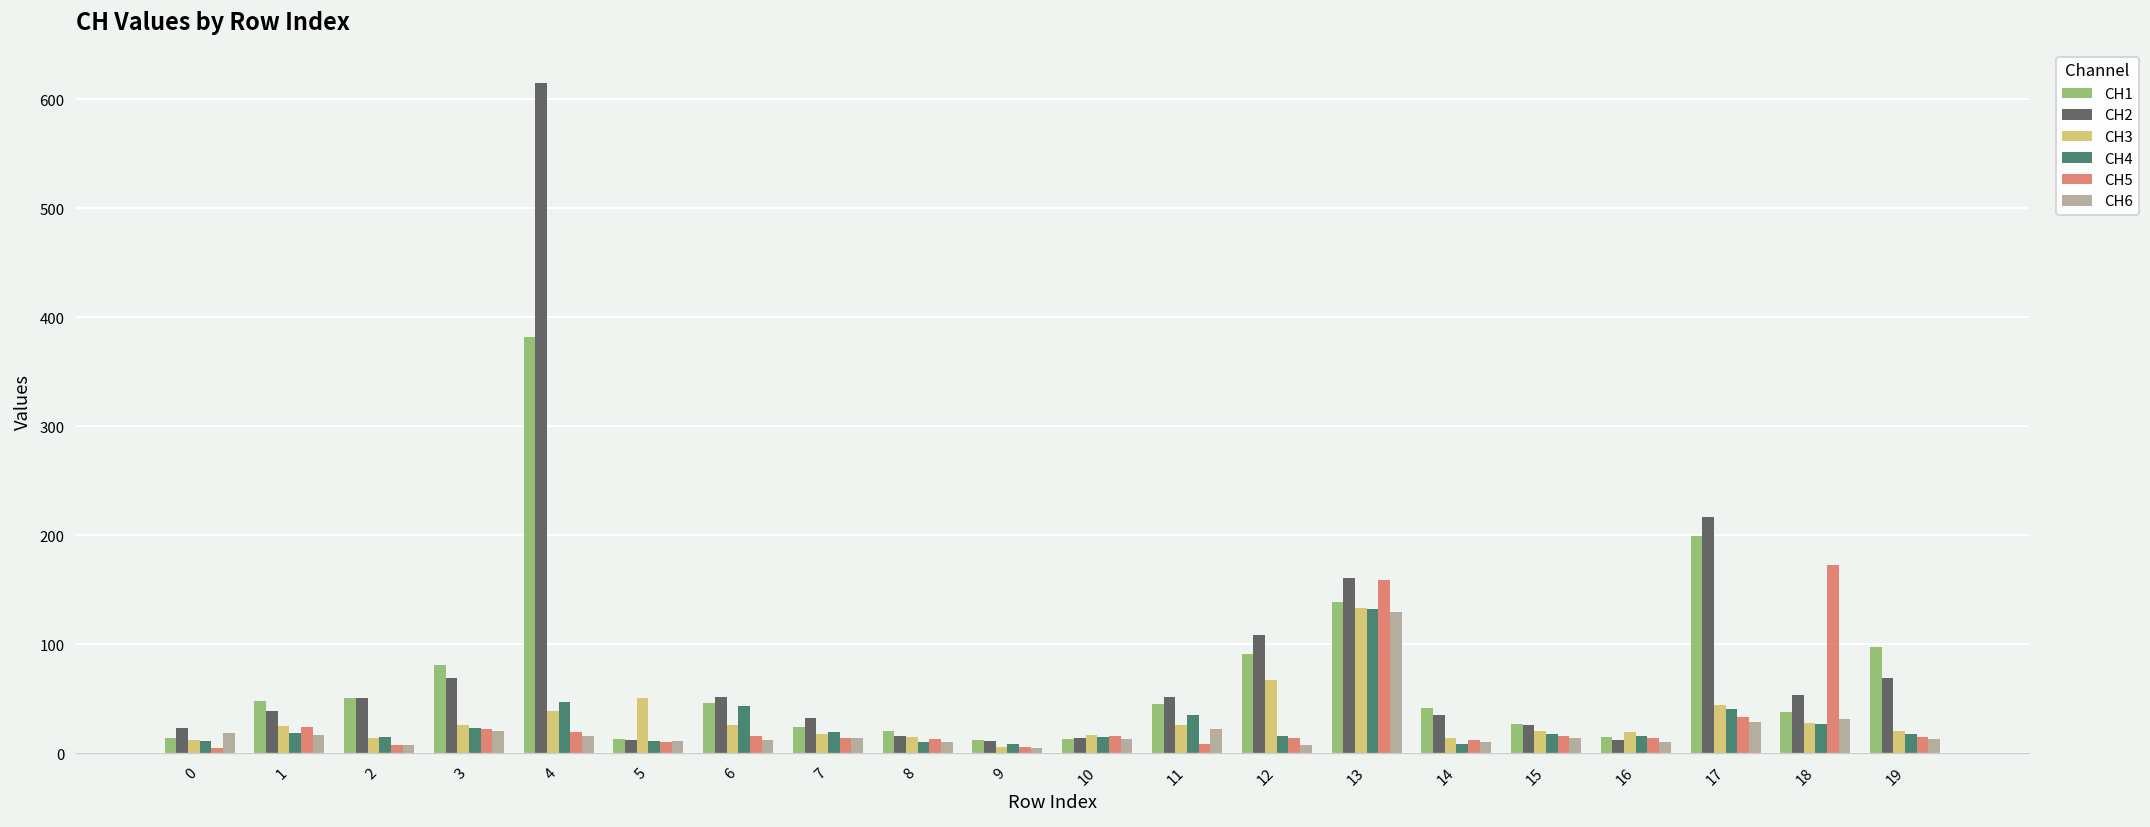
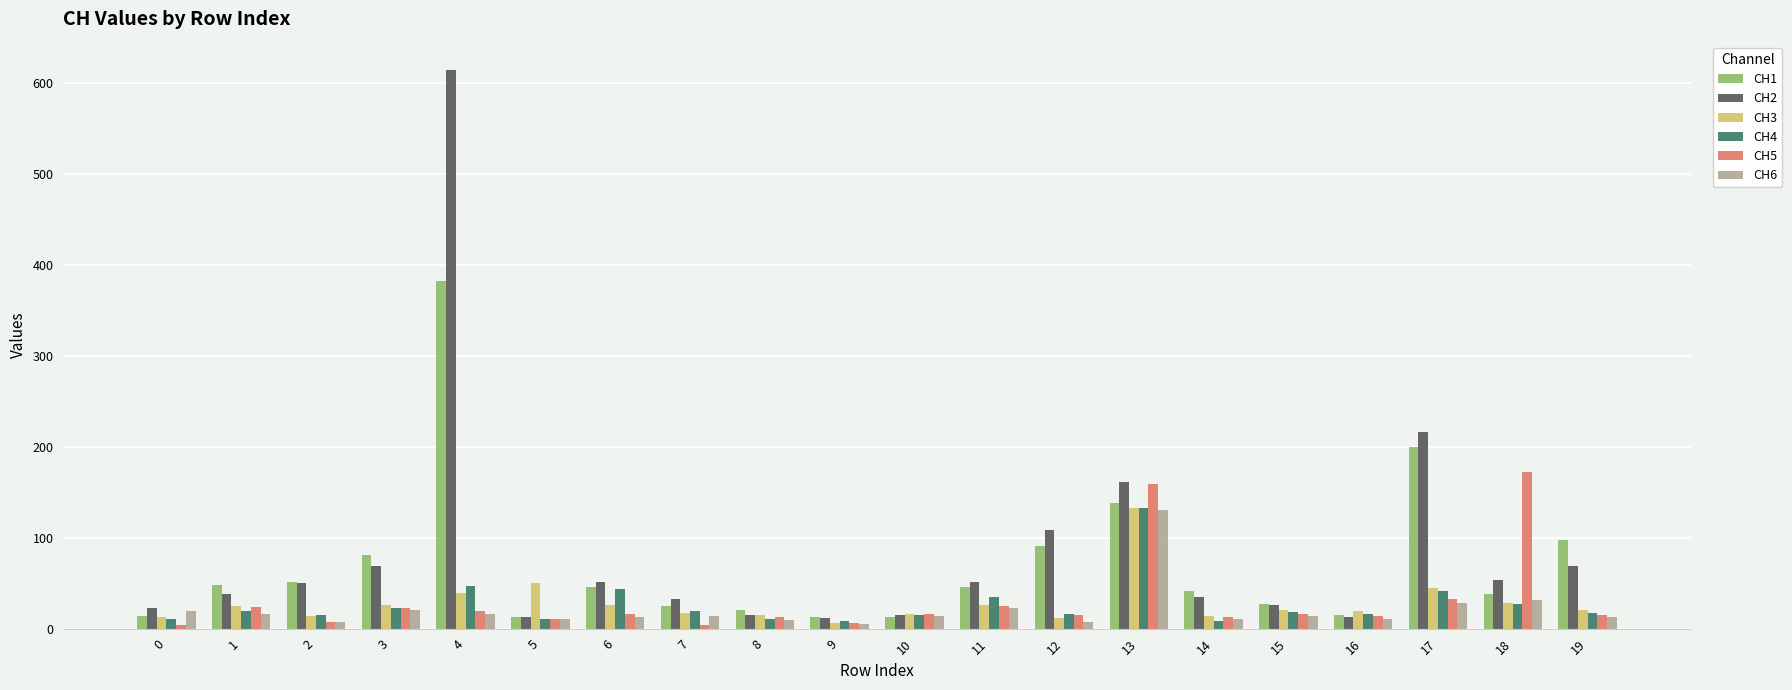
CH5, 7: 10 -> 0
CH5, 11: 10 -> 30
CH3, 12: 70 -> 10
